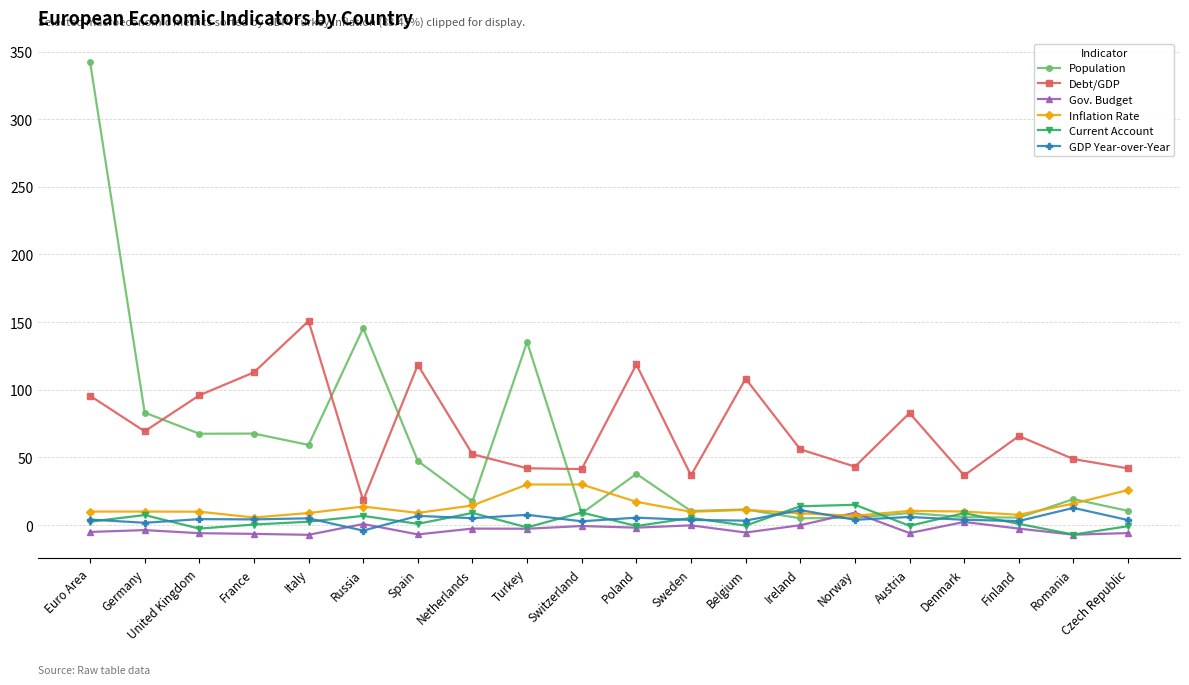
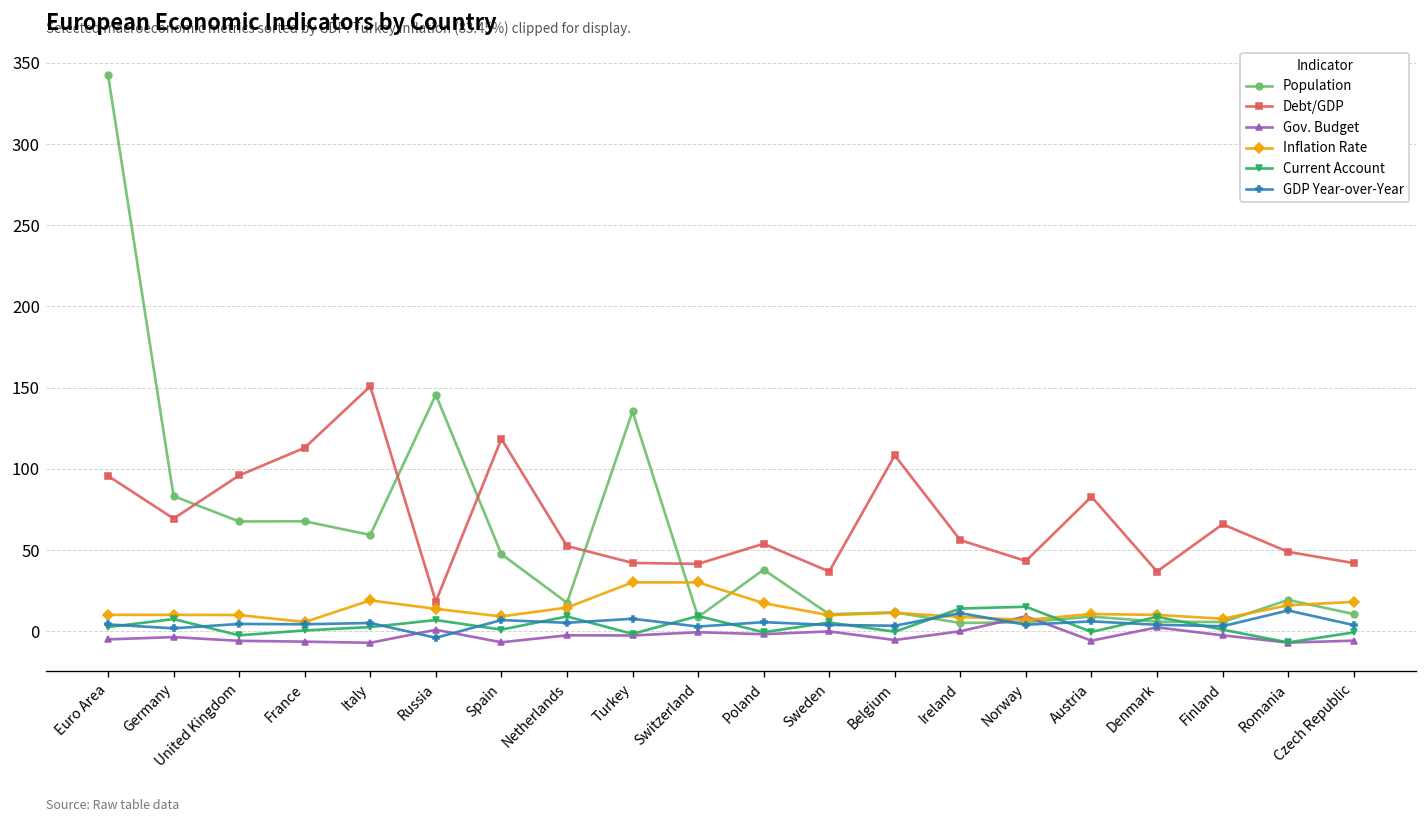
Inflation Rate, Italy: 9 -> 19
Debt/GDP, Poland: 119 -> 54
Inflation Rate, Czech Republic: 26 -> 18
